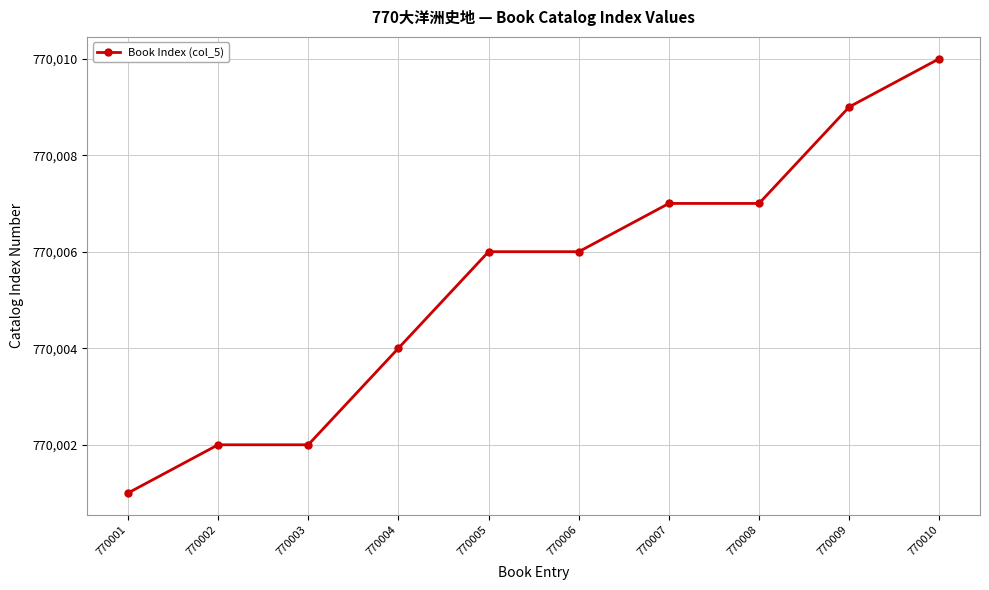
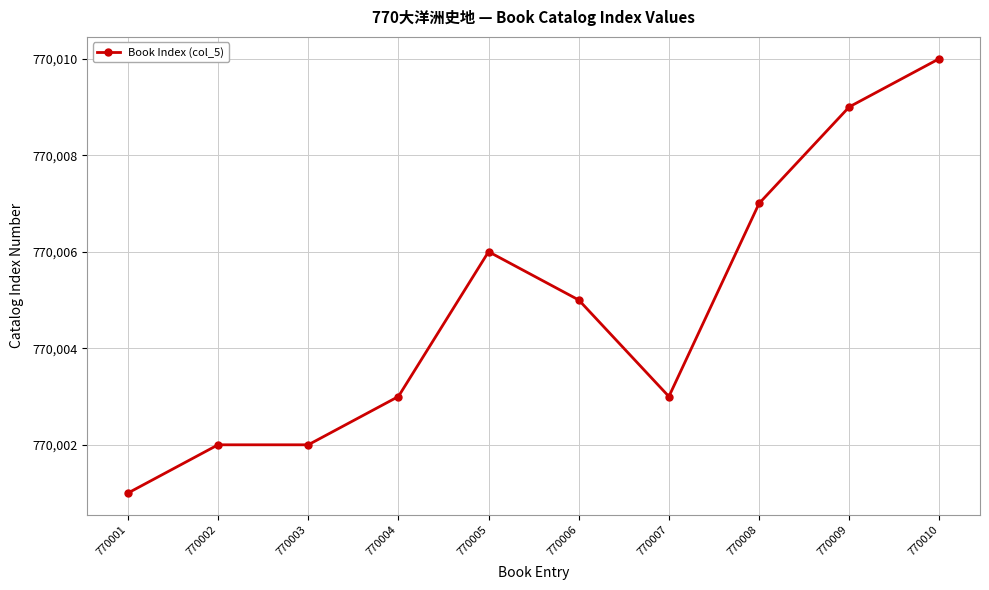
770004: 770,004 -> 770,003
770006: 770,006 -> 770,005
770007: 770,007 -> 770,003
